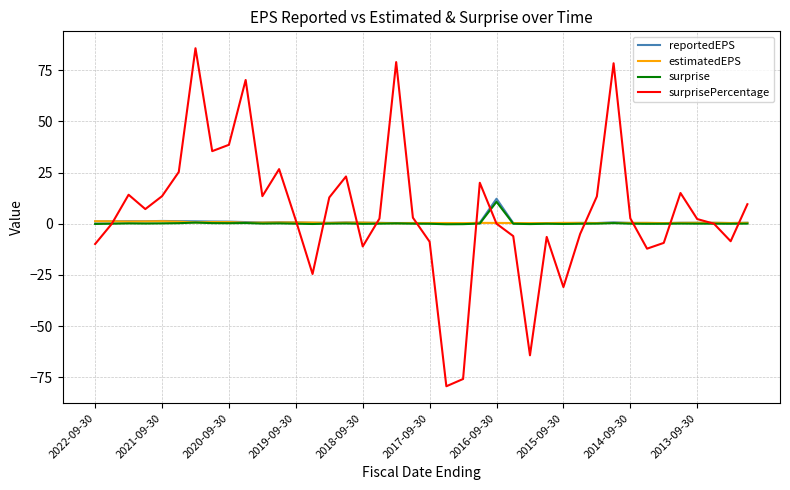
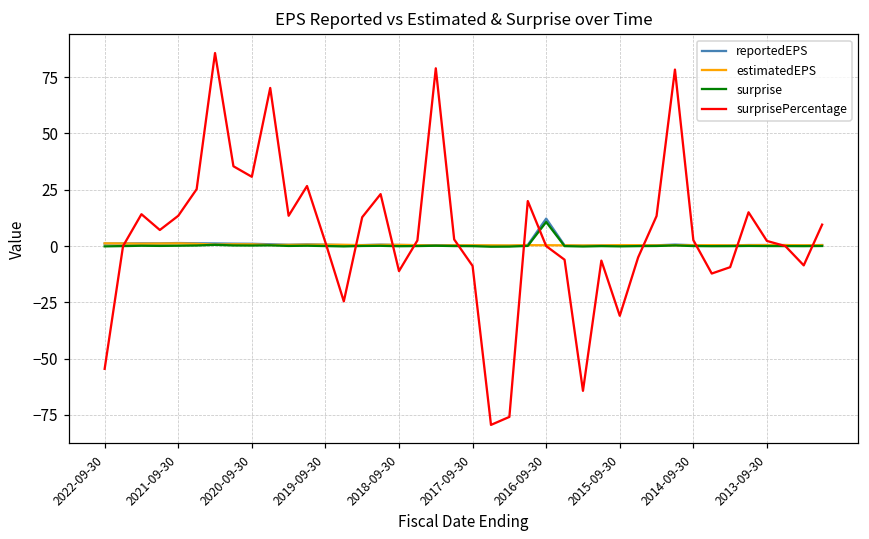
surprisePercentage, 2022-09-30: -10 -> -55
surprisePercentage, 2020-09-30: 39 -> 31
